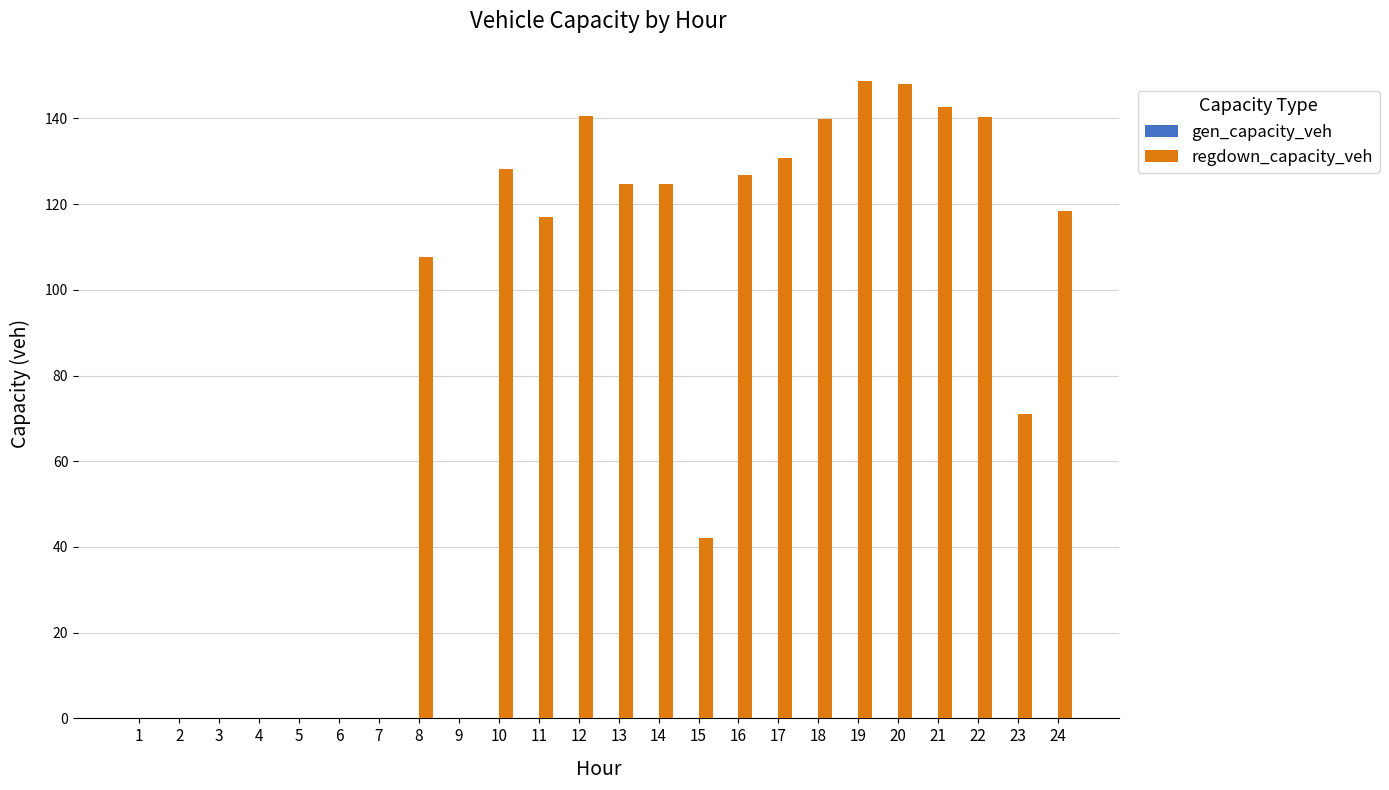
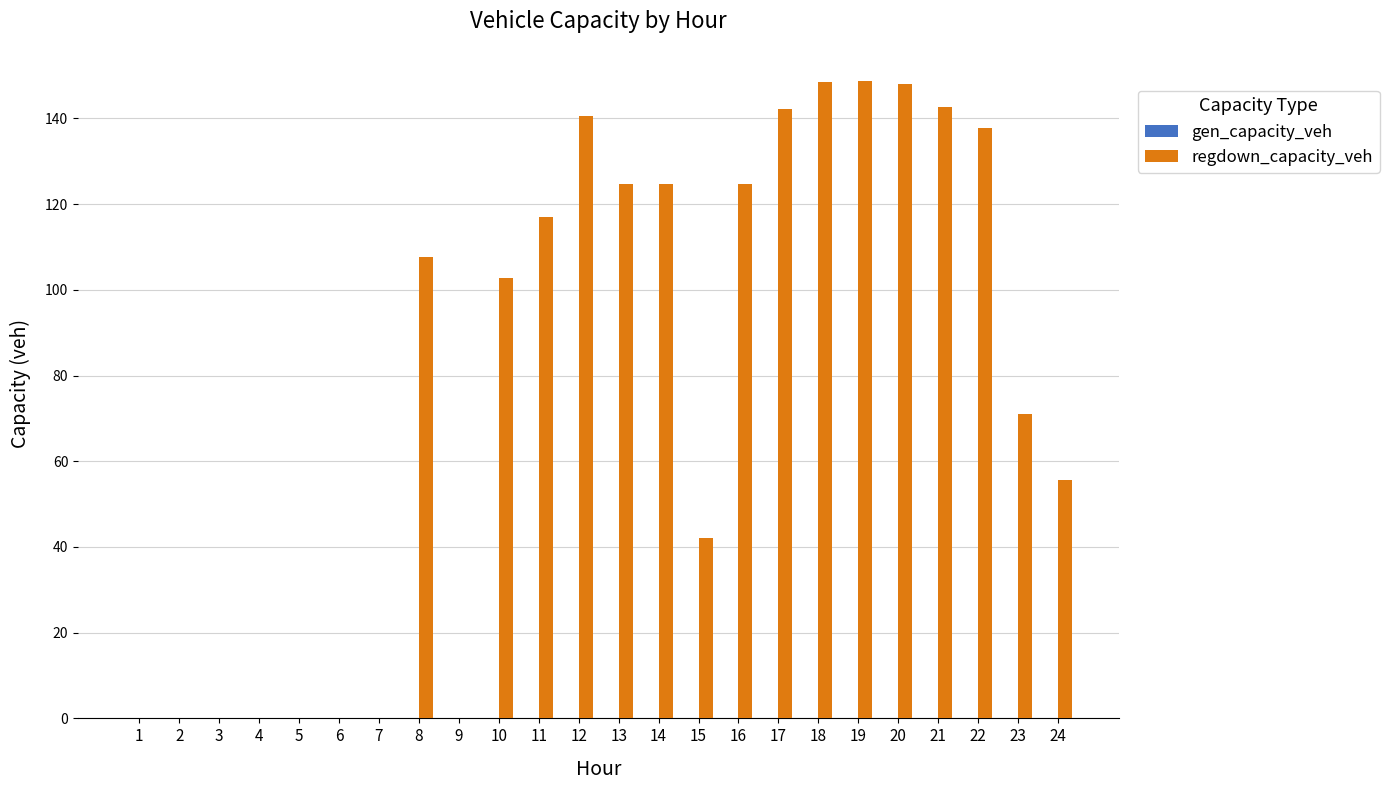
regdown_capacity_veh, 10: 128 -> 103
regdown_capacity_veh, 16: 127 -> 125
regdown_capacity_veh, 17: 131 -> 142
regdown_capacity_veh, 18: 140 -> 149
regdown_capacity_veh, 22: 140 -> 138
regdown_capacity_veh, 24: 118 -> 56
